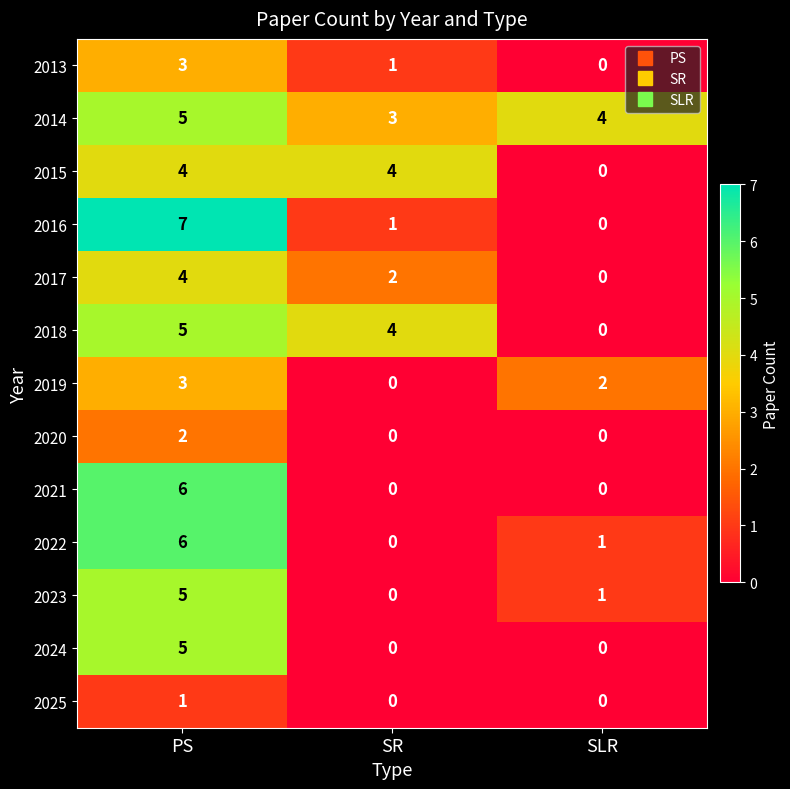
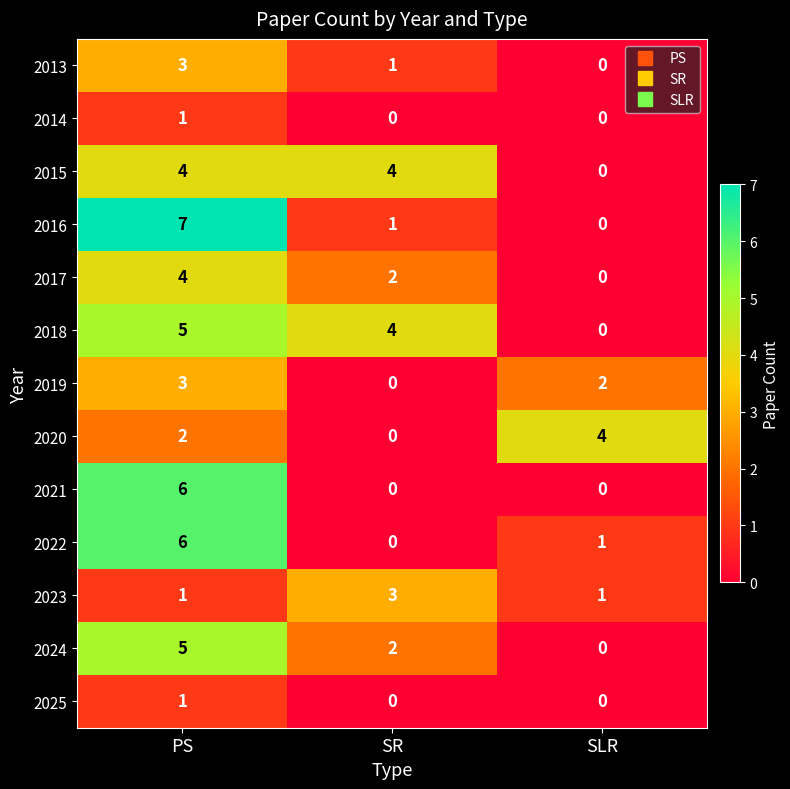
2014, PS: 5 -> 1
2014, SR: 3 -> 0
2014, SLR: 4 -> 0
2020, SLR: 0 -> 4
2023, PS: 5 -> 1
2023, SR: 0 -> 3
2024, SR: 0 -> 2
